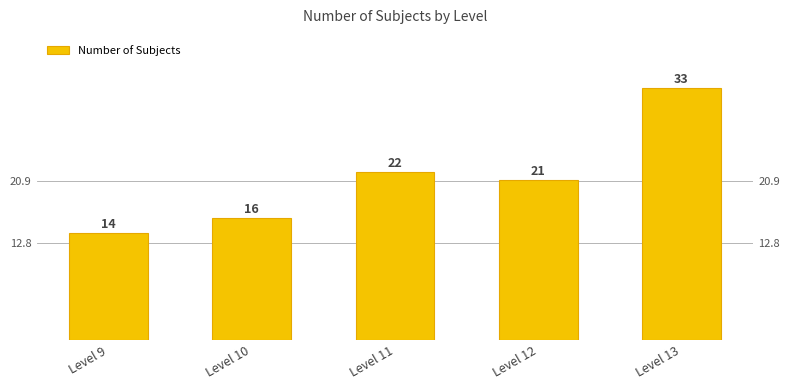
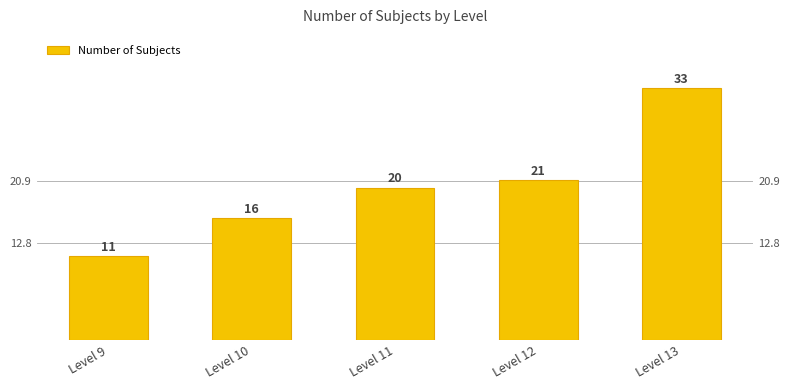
Level 9: 14 -> 11
Level 11: 22 -> 20
